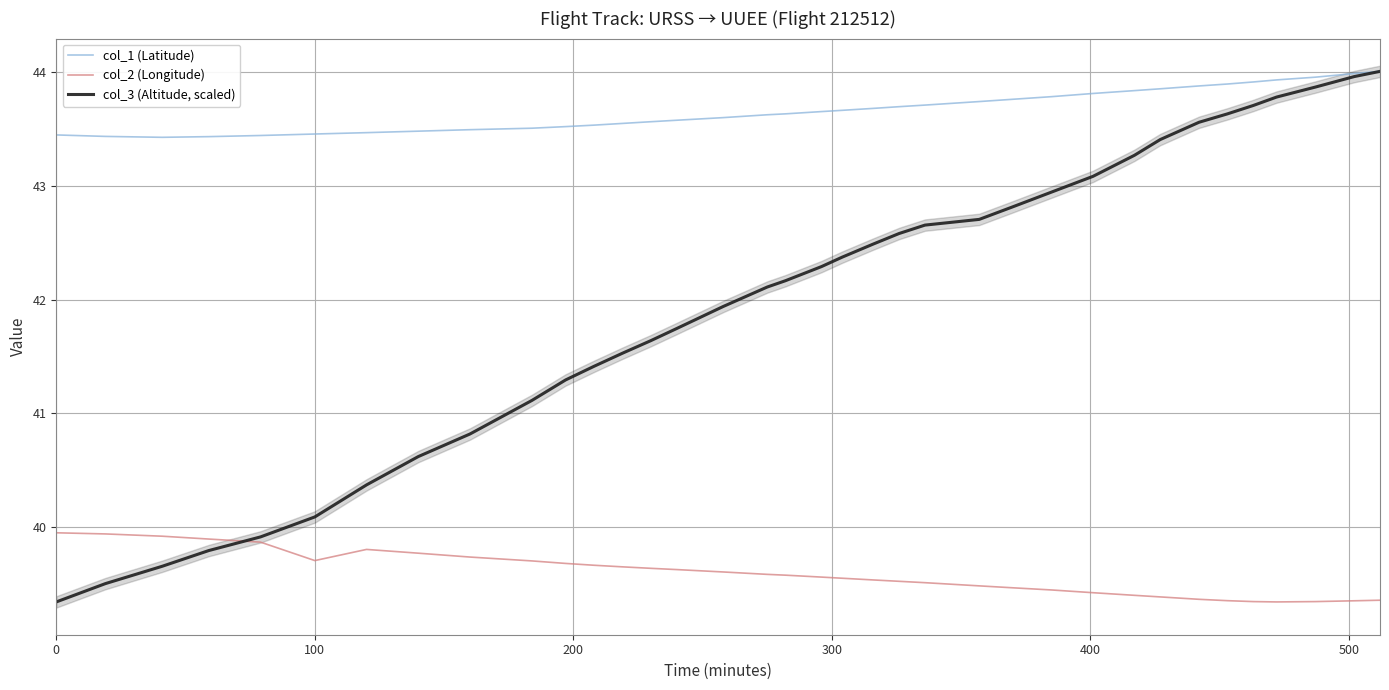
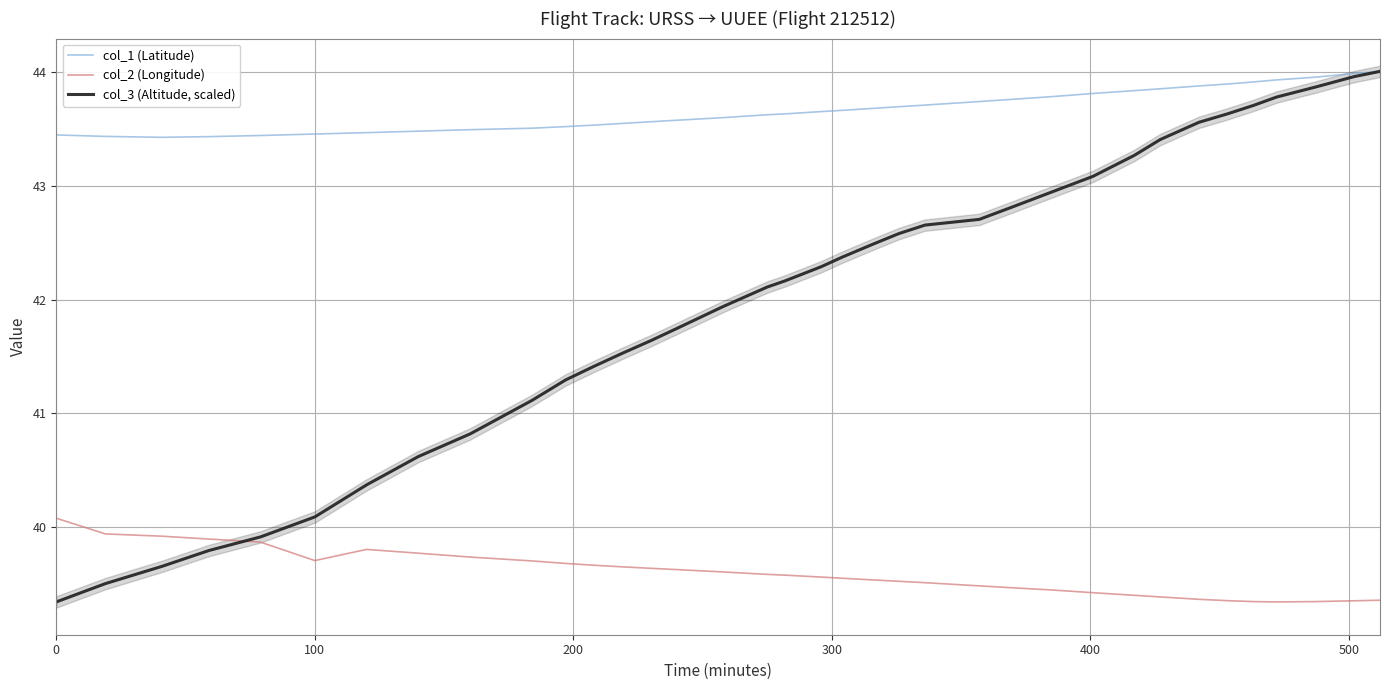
col_2 (Longitude), 0: 39.95 -> 40.08
